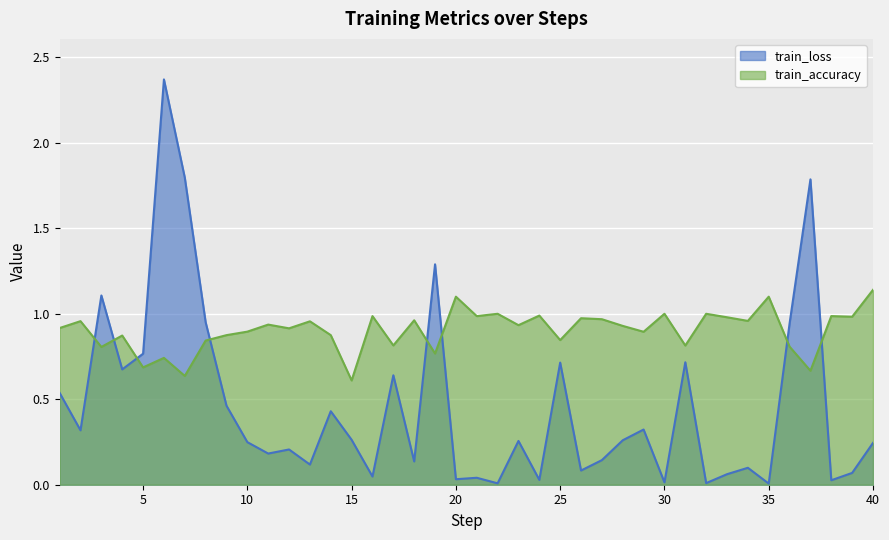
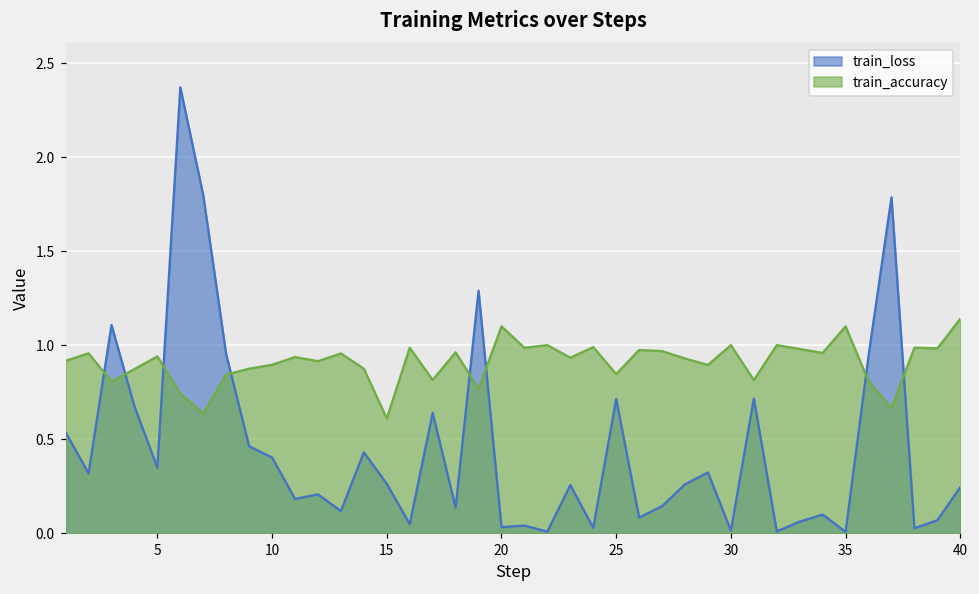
train_loss, 5: 0.77 -> 0.35
train_accuracy, 5: 0.69 -> 0.94
train_loss, 10: 0.25 -> 0.40
